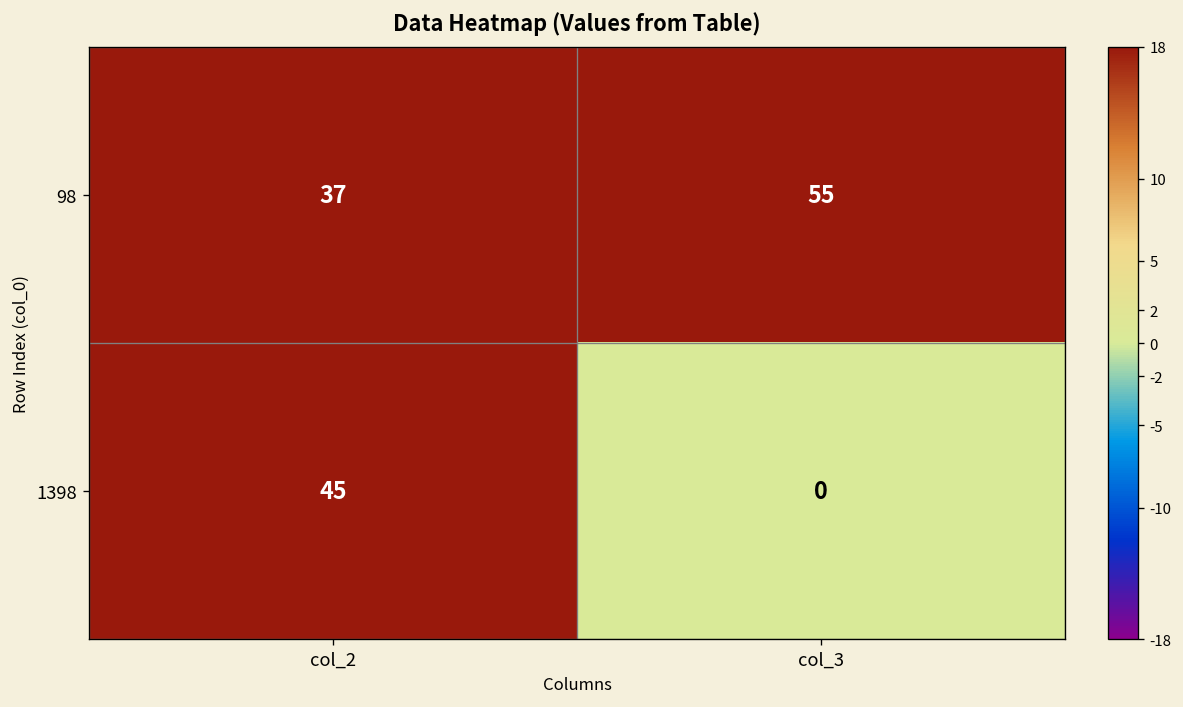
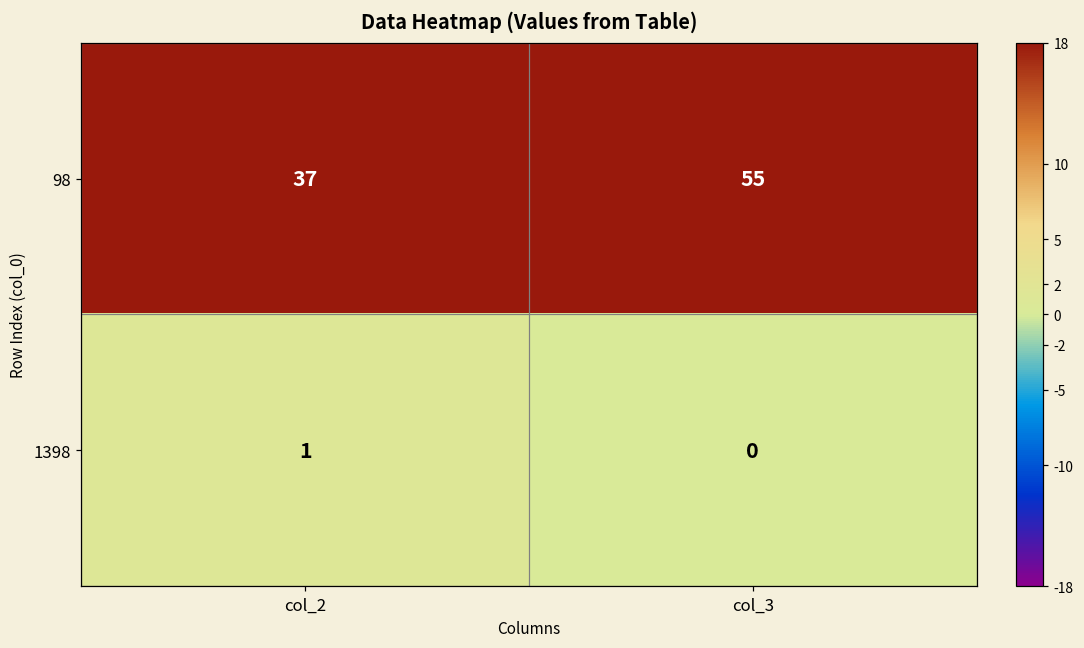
1398, col_2: 45 -> 1
